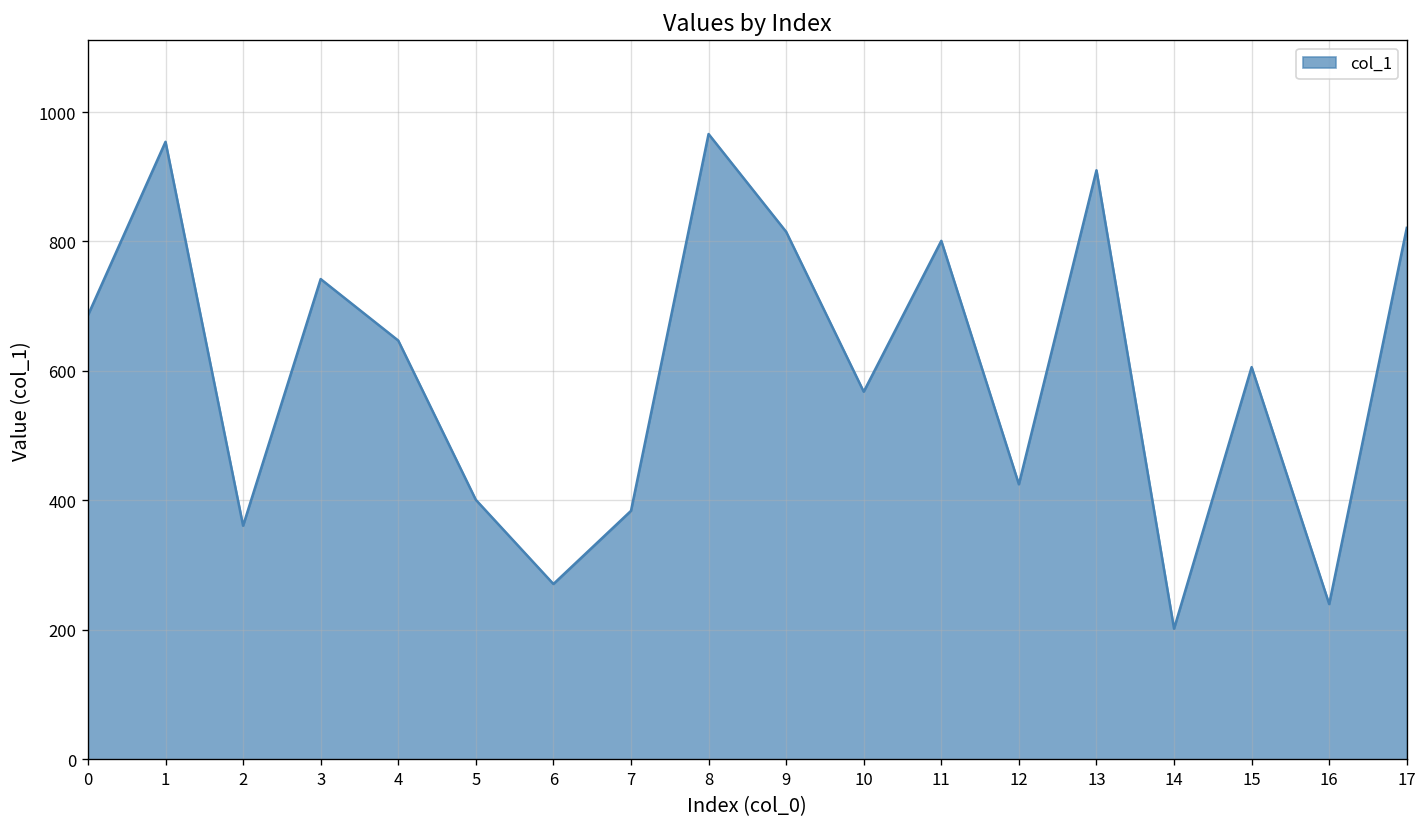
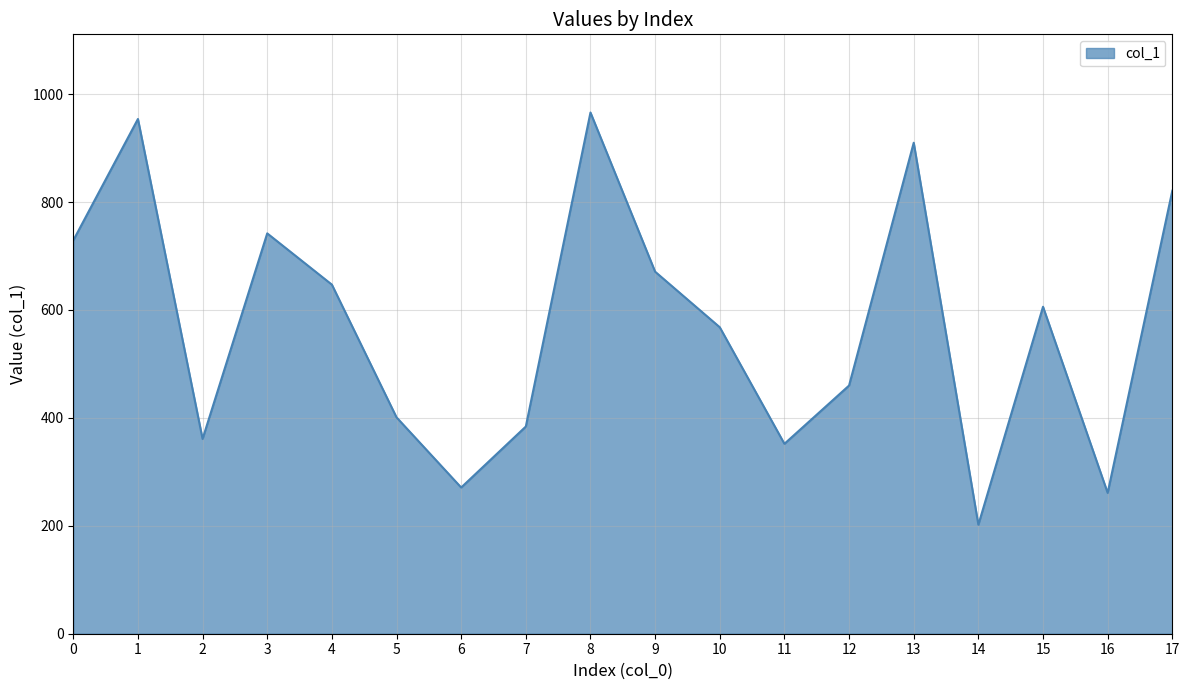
0: 690 -> 730
9: 820 -> 670
11: 800 -> 350
12: 430 -> 460
16: 240 -> 260
